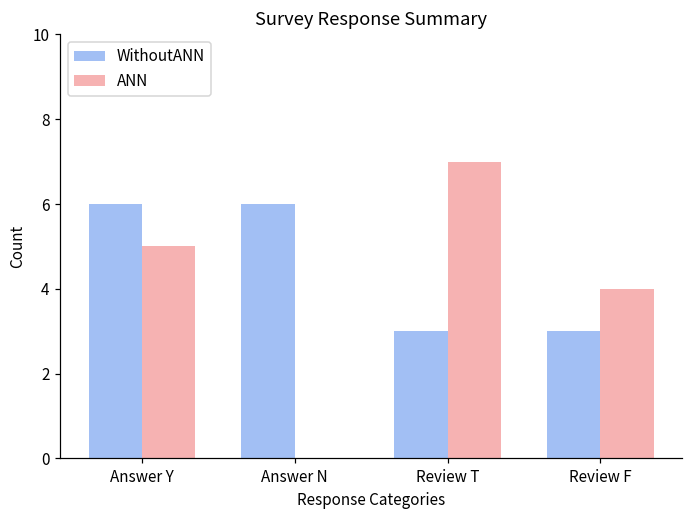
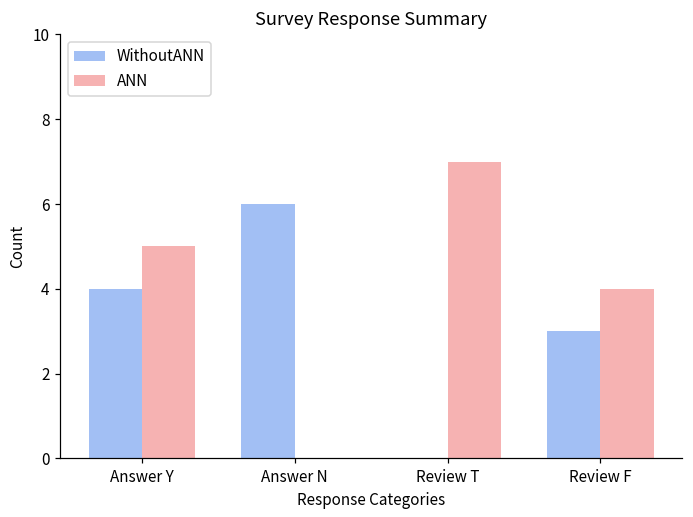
WithoutANN, Answer Y: 6 -> 4
WithoutANN, Review T: 3 -> 0
